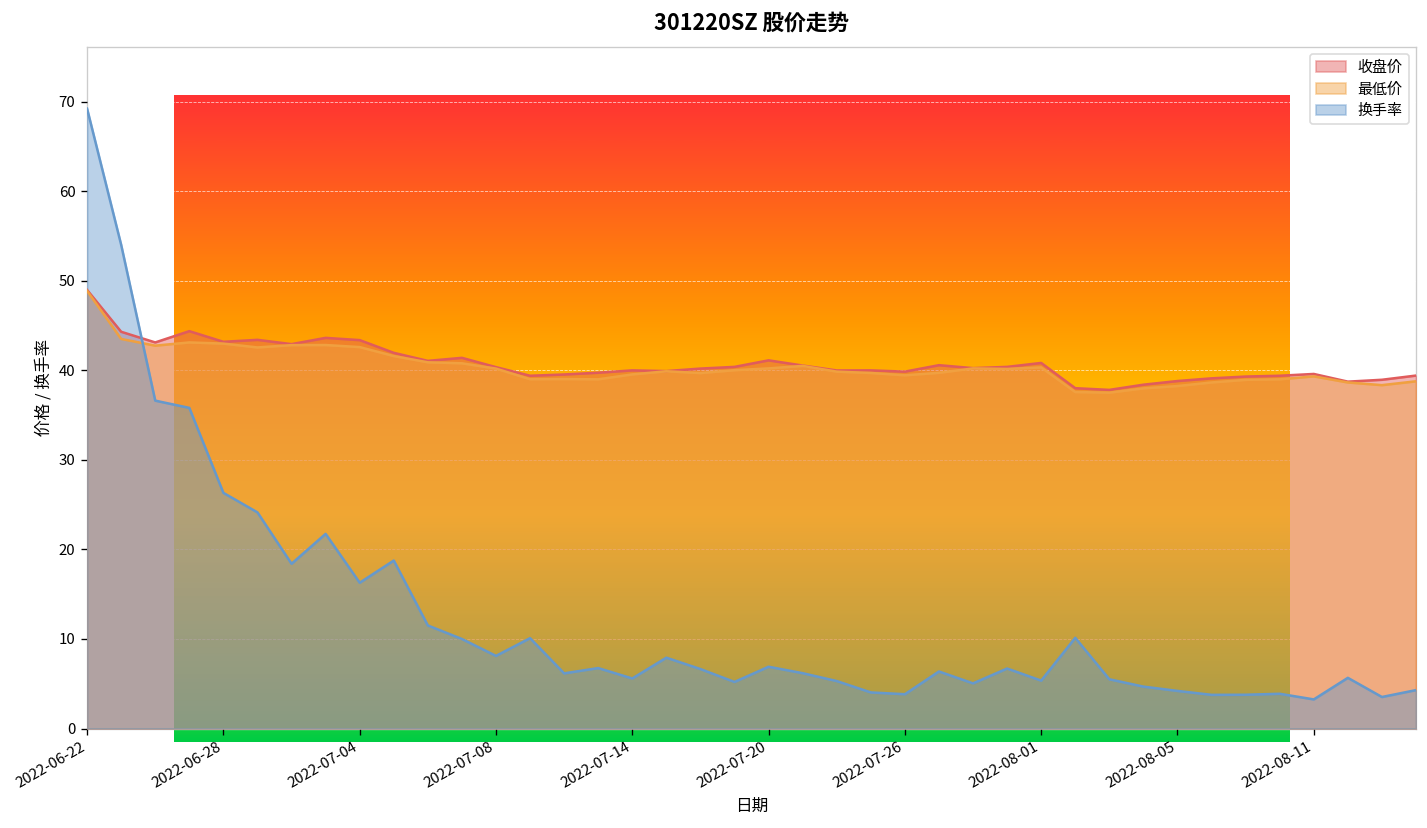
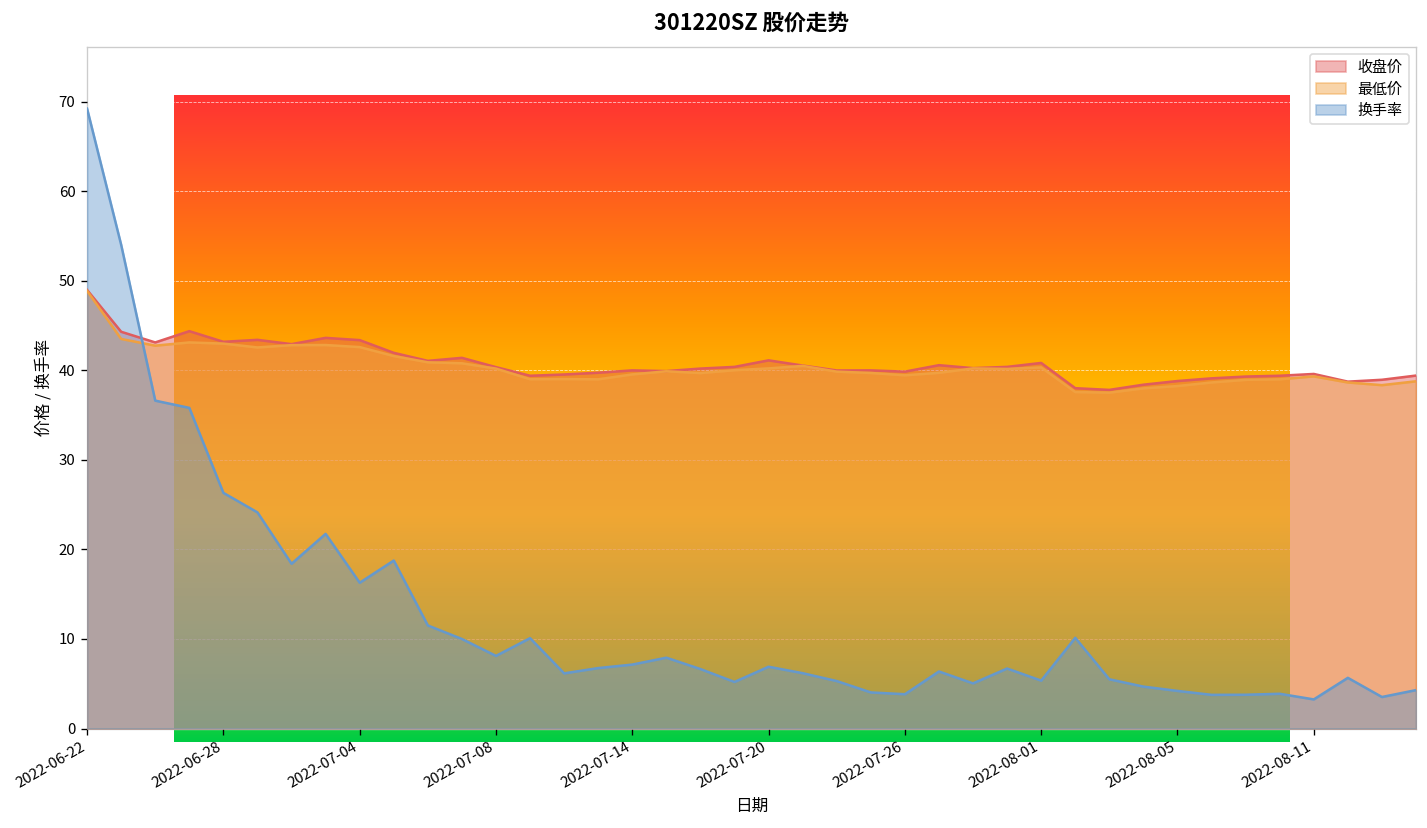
换手率, 2022-07-14: 6 -> 7
